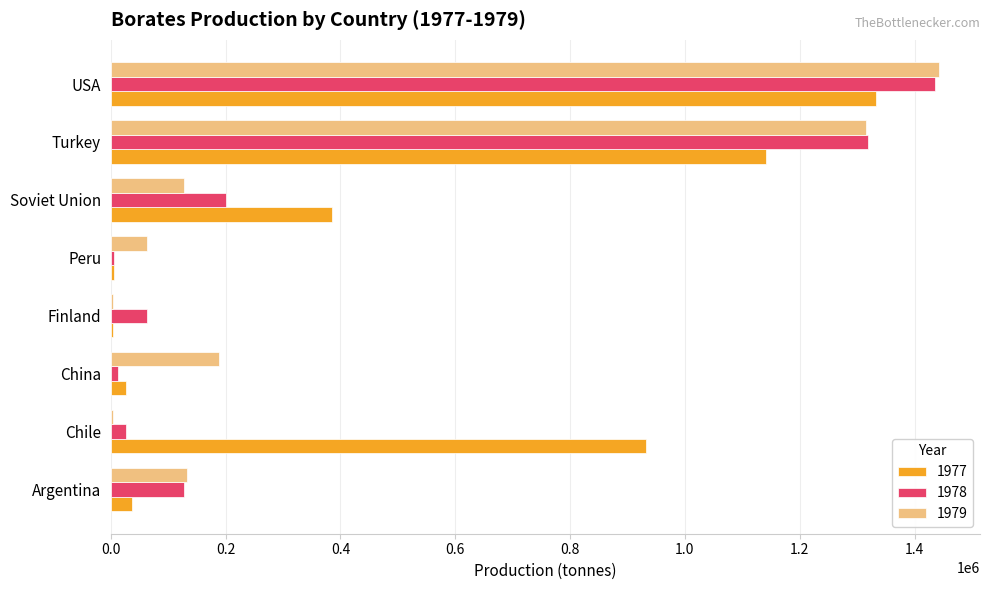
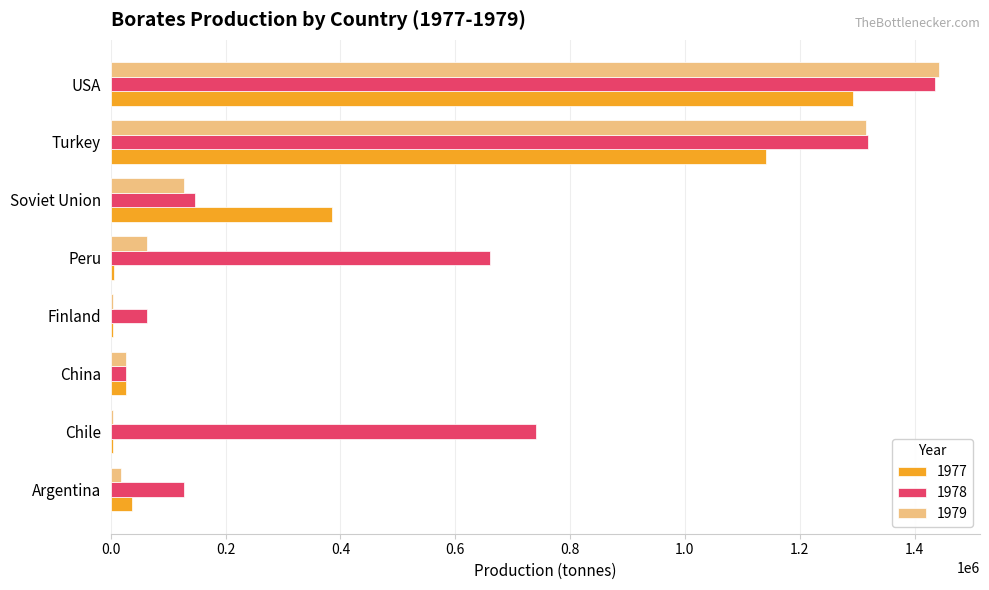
1977, USA: 1330000 -> 1290000
1978, Soviet Union: 200000 -> 150000
1978, Peru: 10000 -> 660000
1979, China: 190000 -> 30000
1978, China: 10000 -> 30000
1978, Chile: 30000 -> 740000
1977, Chile: 930000 -> 0
1979, Argentina: 130000 -> 20000
